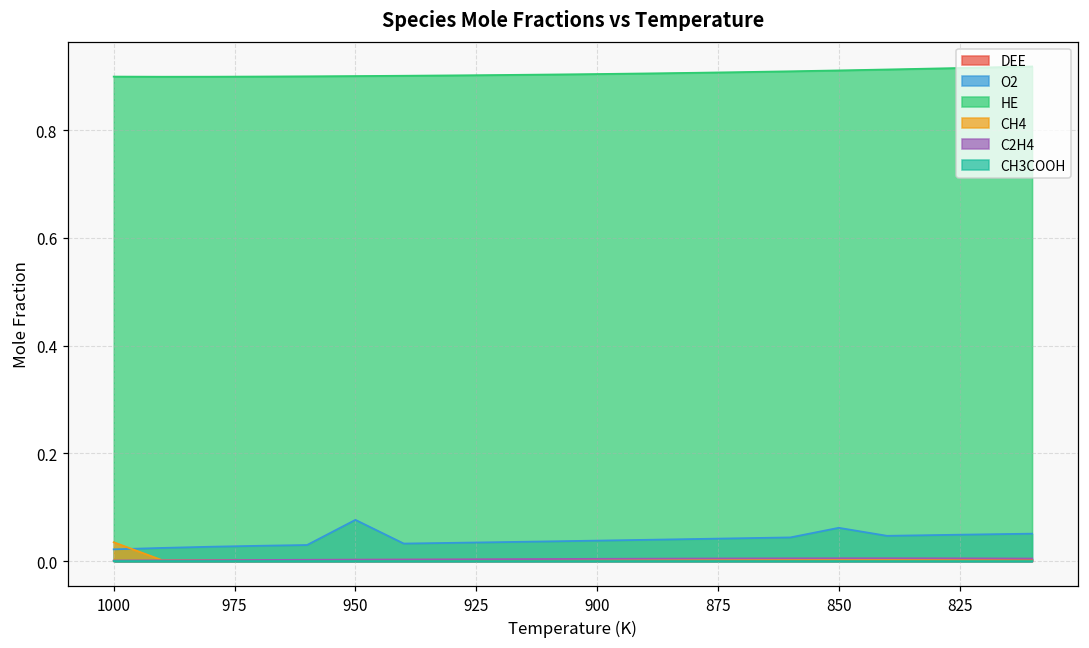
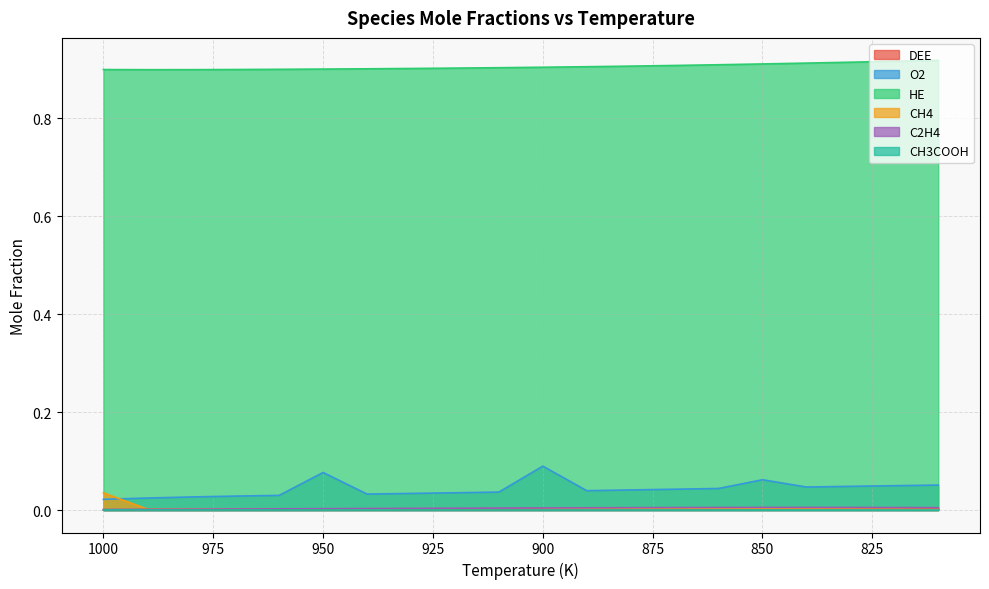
O2, 900: 0.04 -> 0.09
